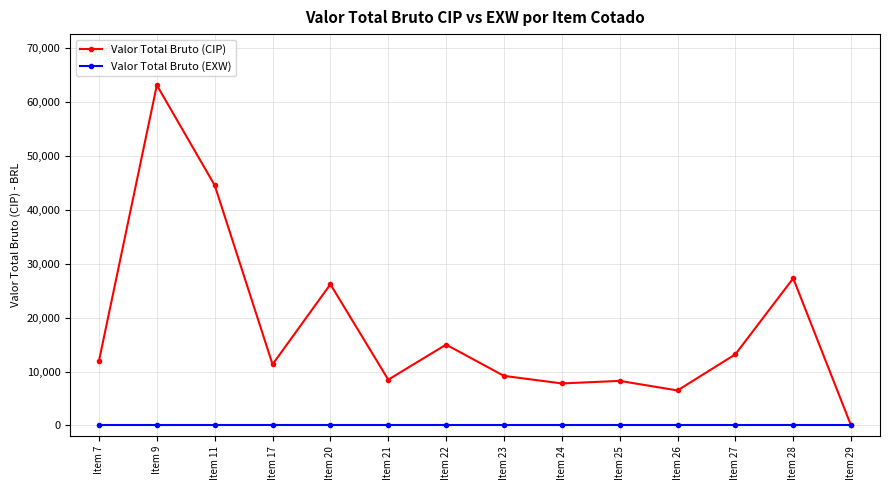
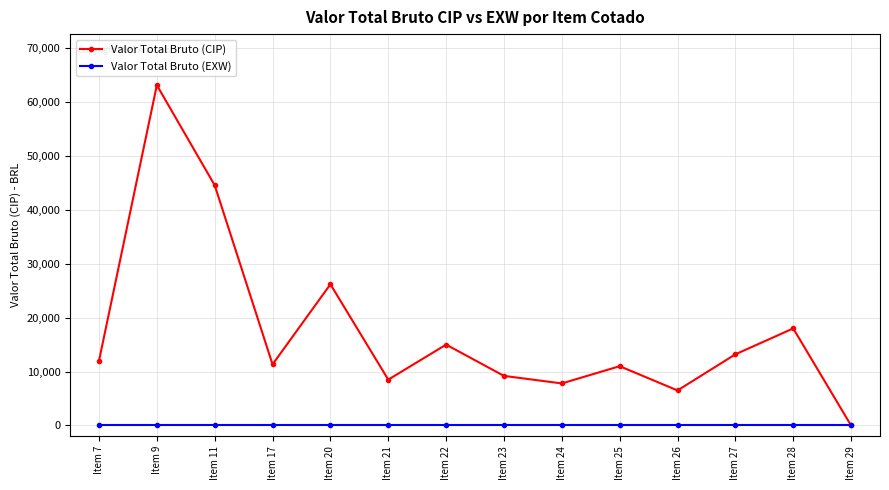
Valor Total Bruto (CIP), Item 25: 8,000 -> 11,000
Valor Total Bruto (CIP), Item 28: 27,000 -> 18,000
